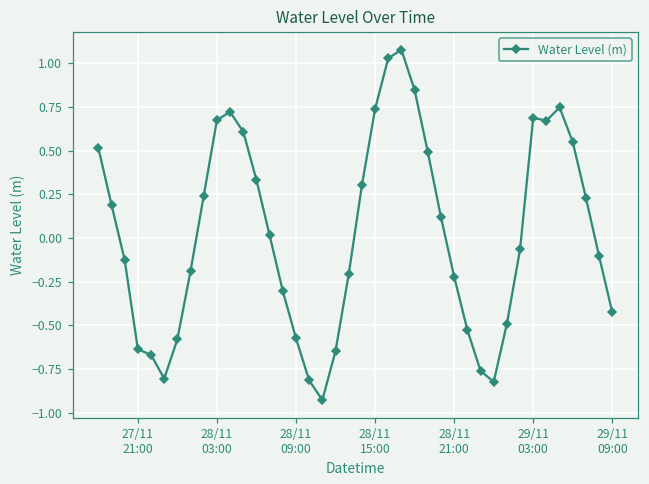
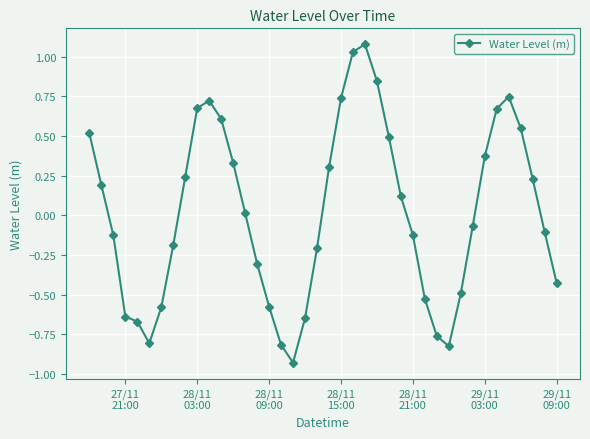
28/11 21:00: -0.22 -> -0.12
29/11 03:00: 0.69 -> 0.37
